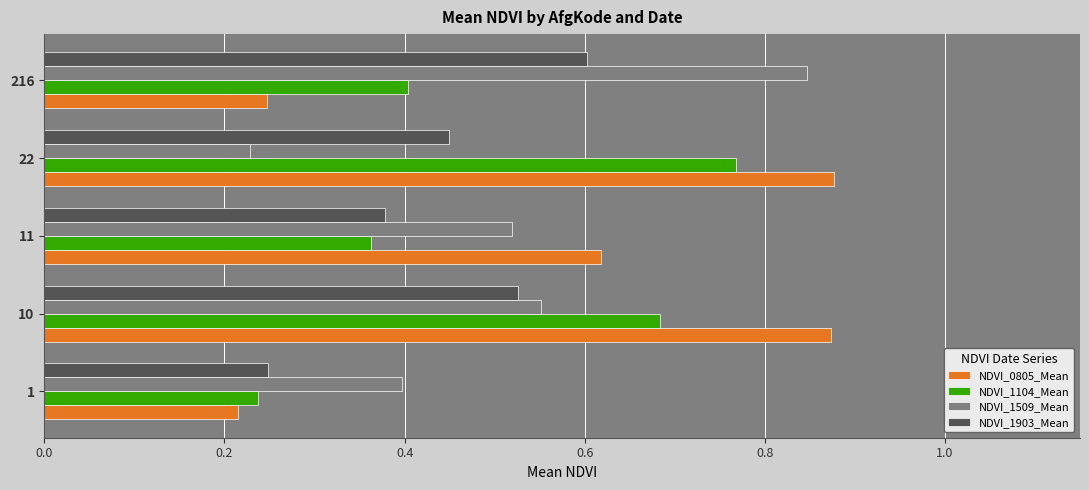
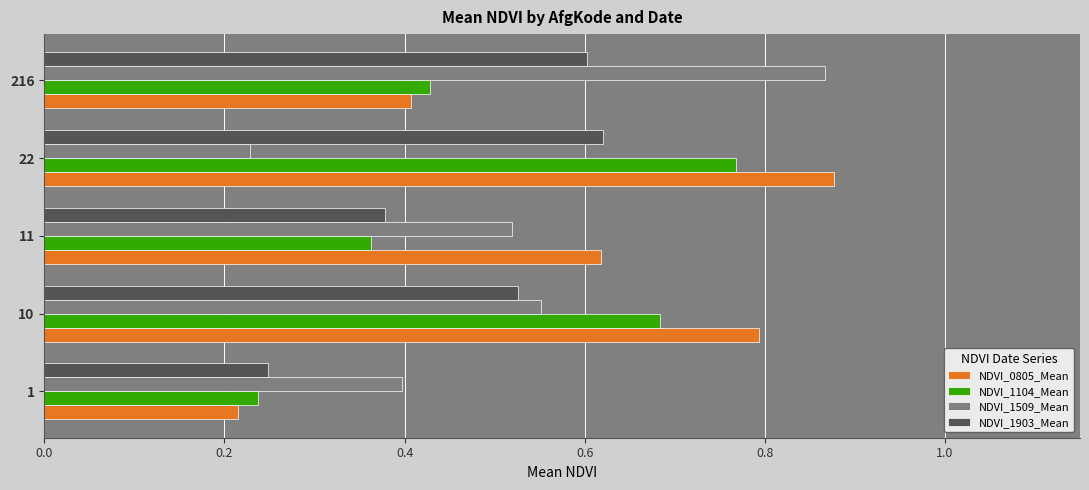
NDVI_1509_Mean, 216: 0.85 -> 0.87
NDVI_1104_Mean, 216: 0.40 -> 0.43
NDVI_0805_Mean, 216: 0.25 -> 0.41
NDVI_1903_Mean, 22: 0.45 -> 0.62
NDVI_0805_Mean, 10: 0.87 -> 0.79
